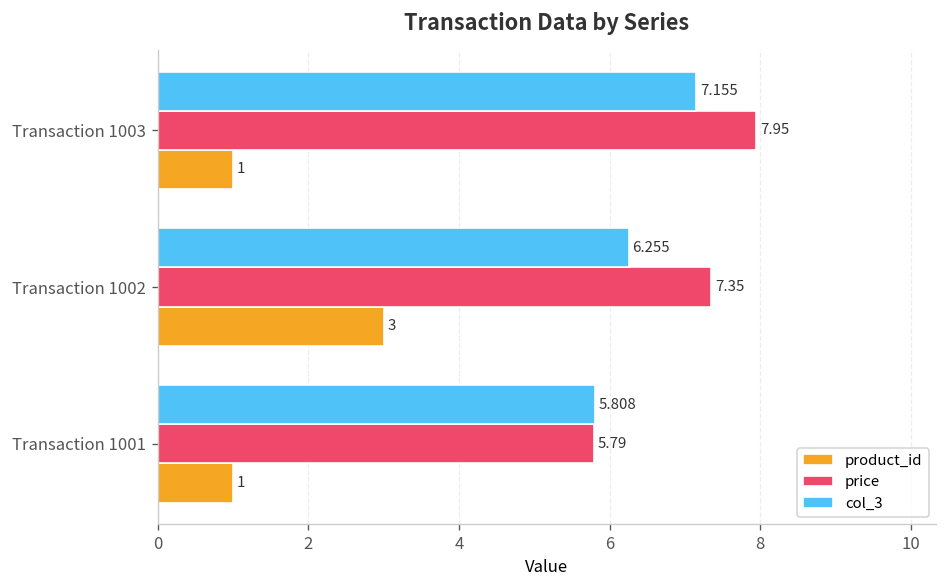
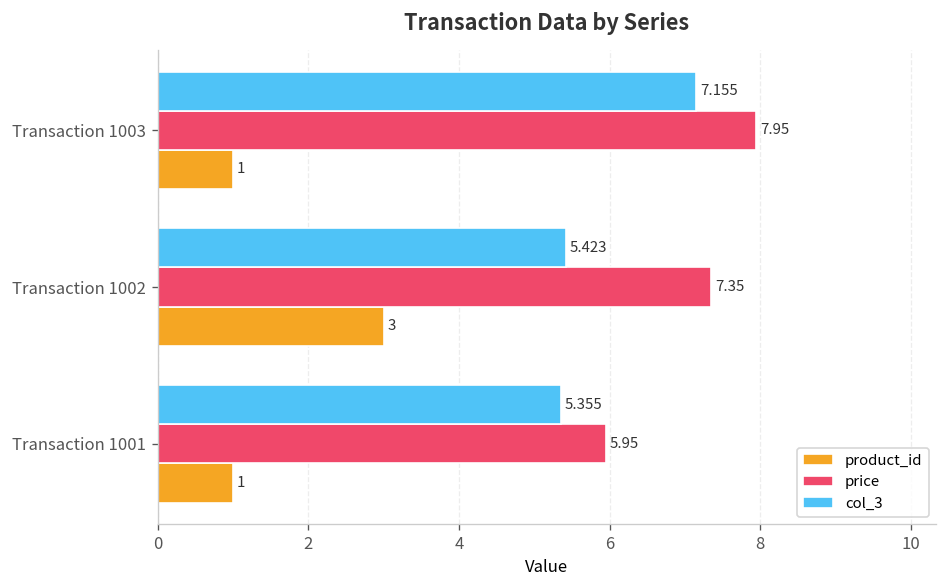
col_3, Transaction 1002: 6.255 -> 5.423
col_3, Transaction 1001: 5.808 -> 5.355
price, Transaction 1001: 5.79 -> 5.95
